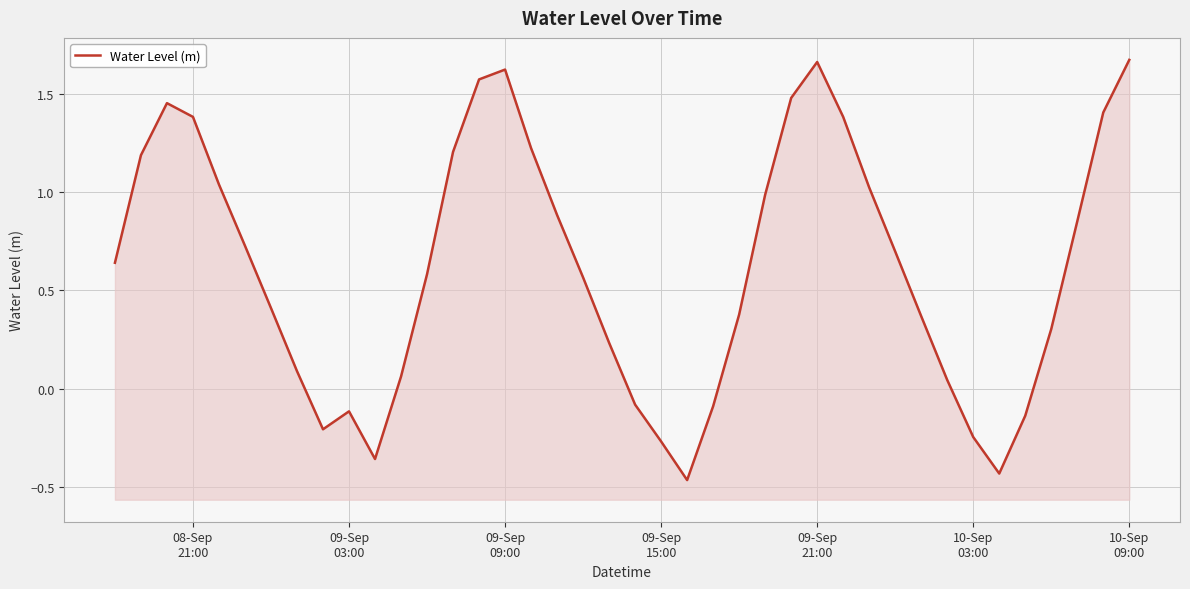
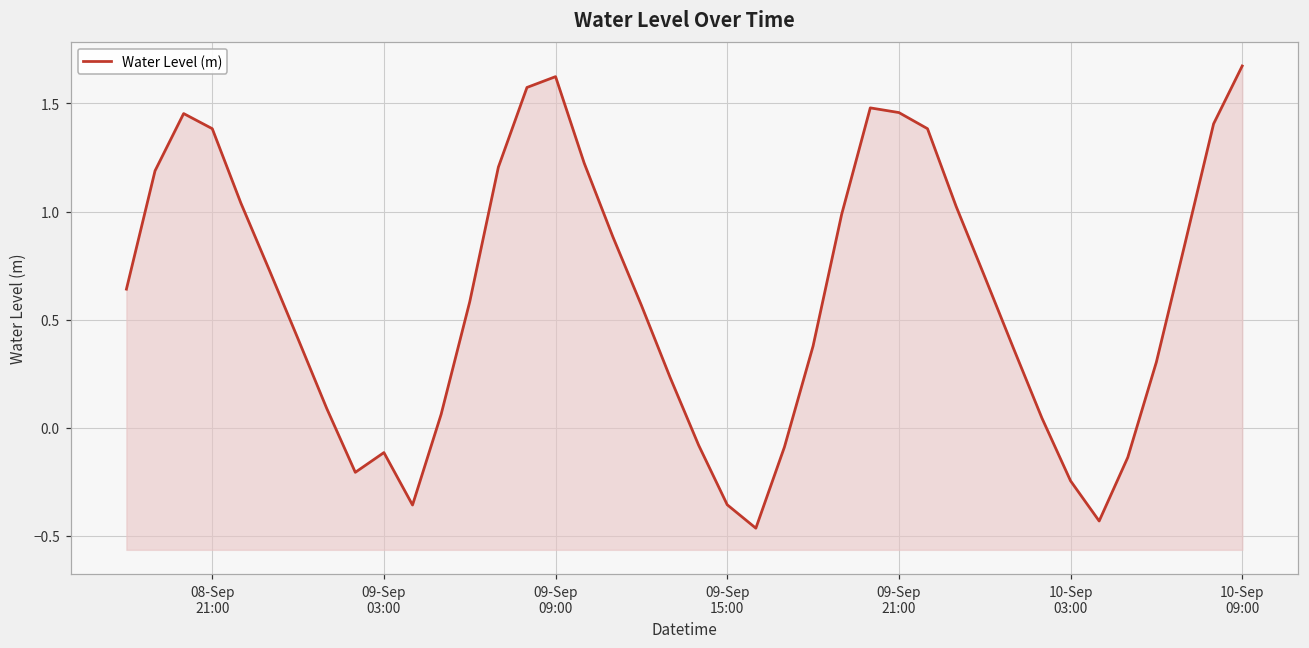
09-Sep 15:00: -0.27 -> -0.36
09-Sep 21:00: 1.66 -> 1.46
